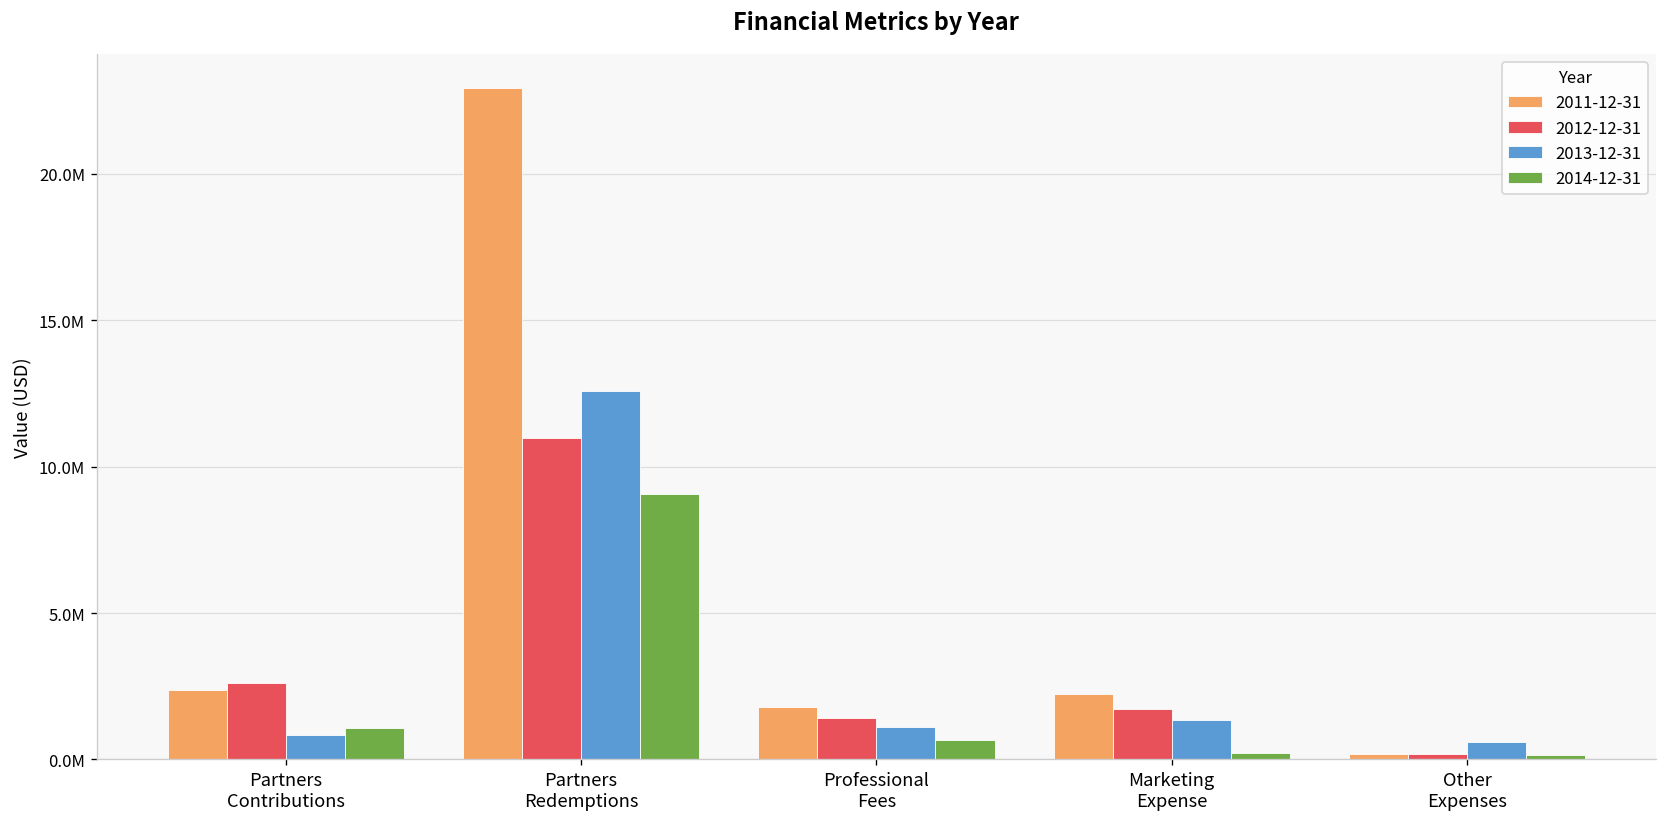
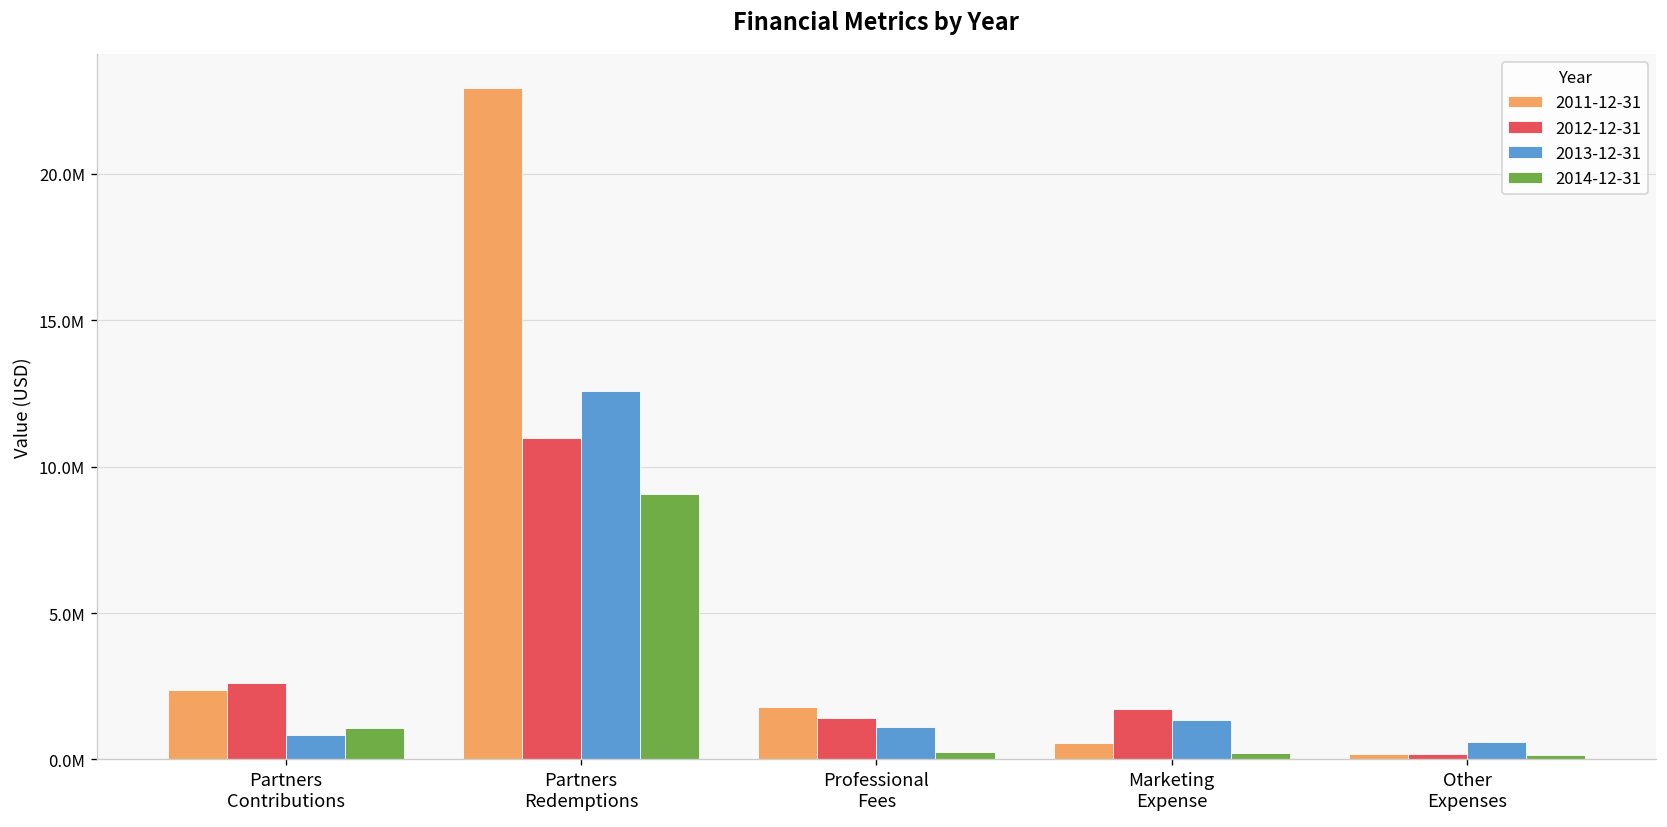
2014-12-31, Professional Fees: 700000 -> 300000
2011-12-31, Marketing Expense: 2200000 -> 600000
